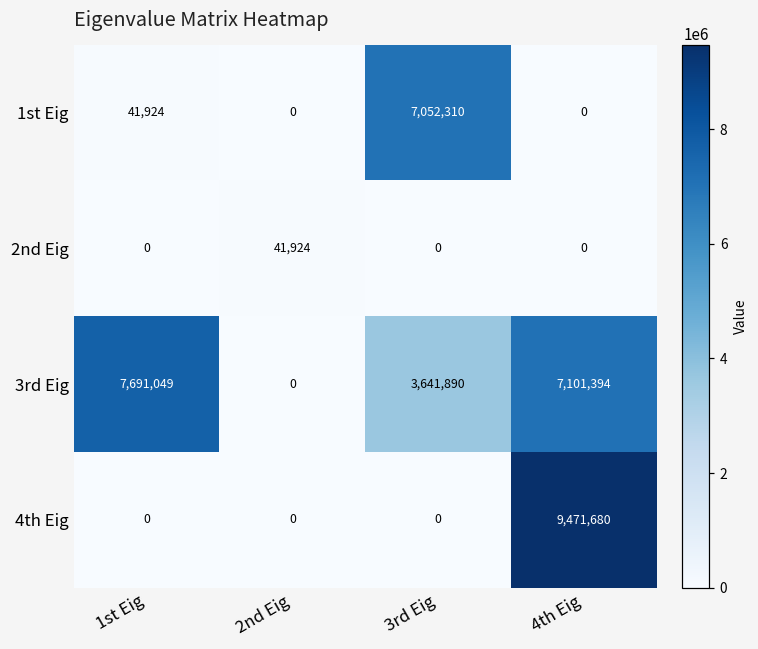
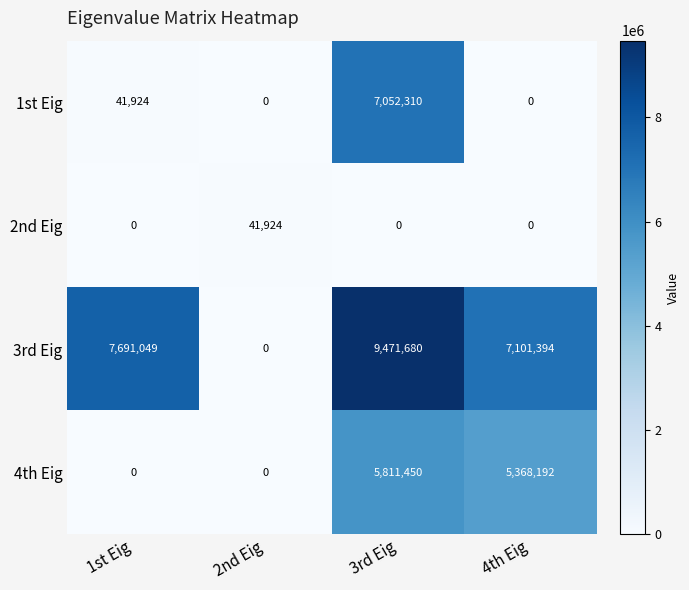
3rd Eig, 3rd Eig: 3,641,890 -> 9,471,680
4th Eig, 3rd Eig: 0 -> 5,811,450
4th Eig, 4th Eig: 9,471,680 -> 5,368,192
